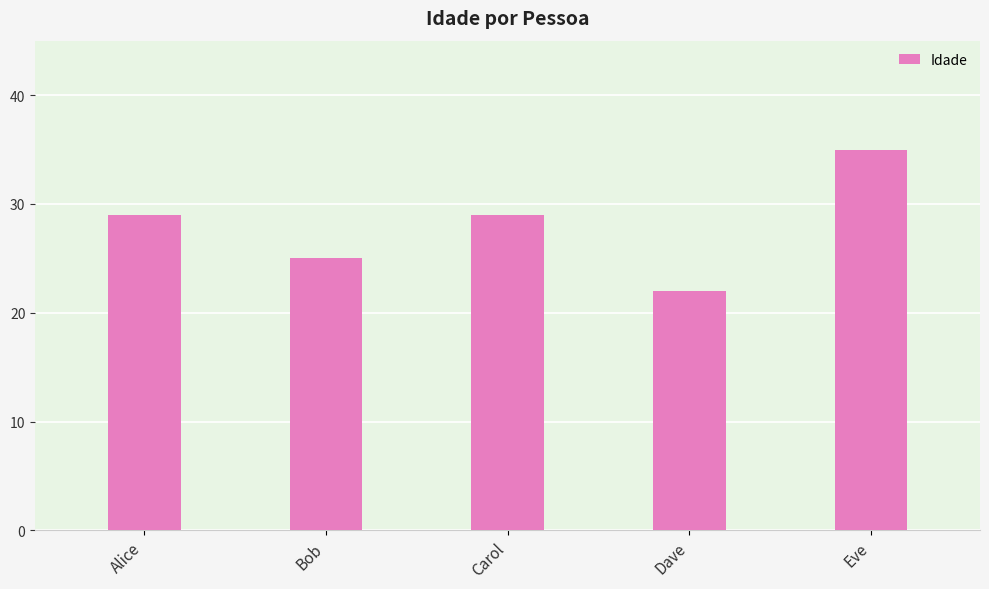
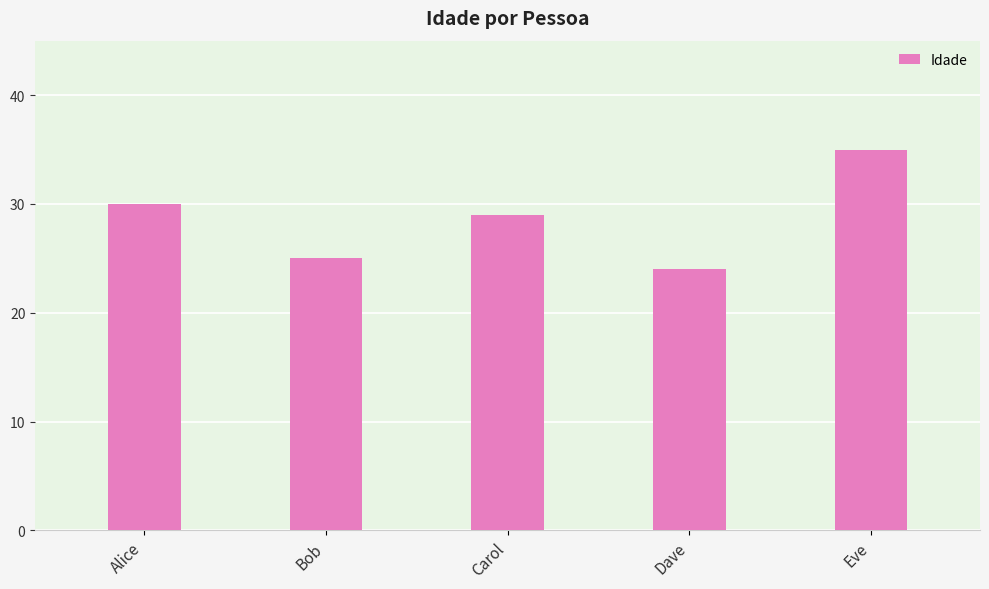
Alice: 29 -> 30
Dave: 22 -> 24
